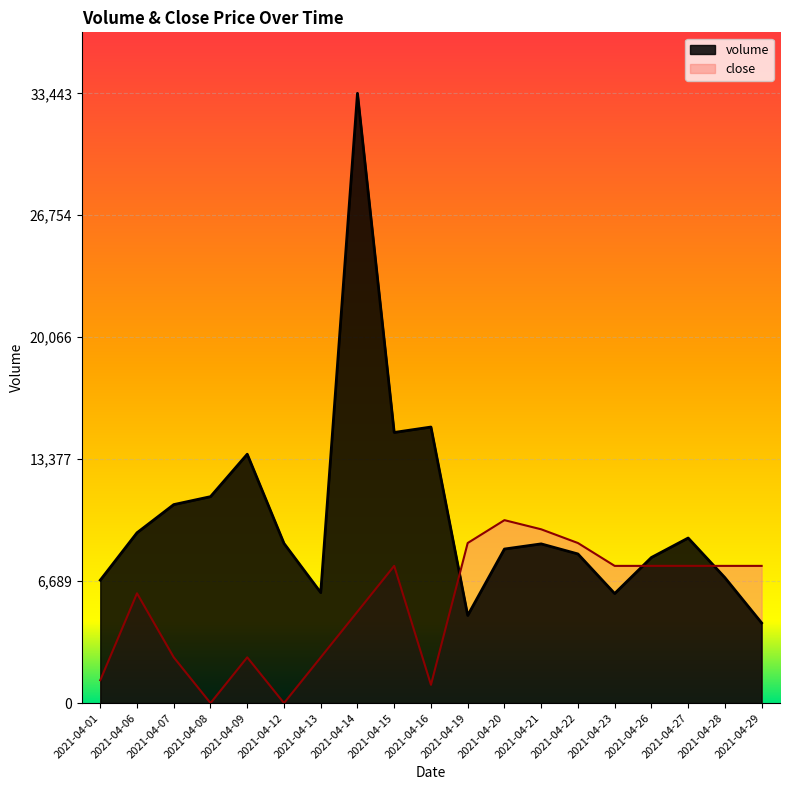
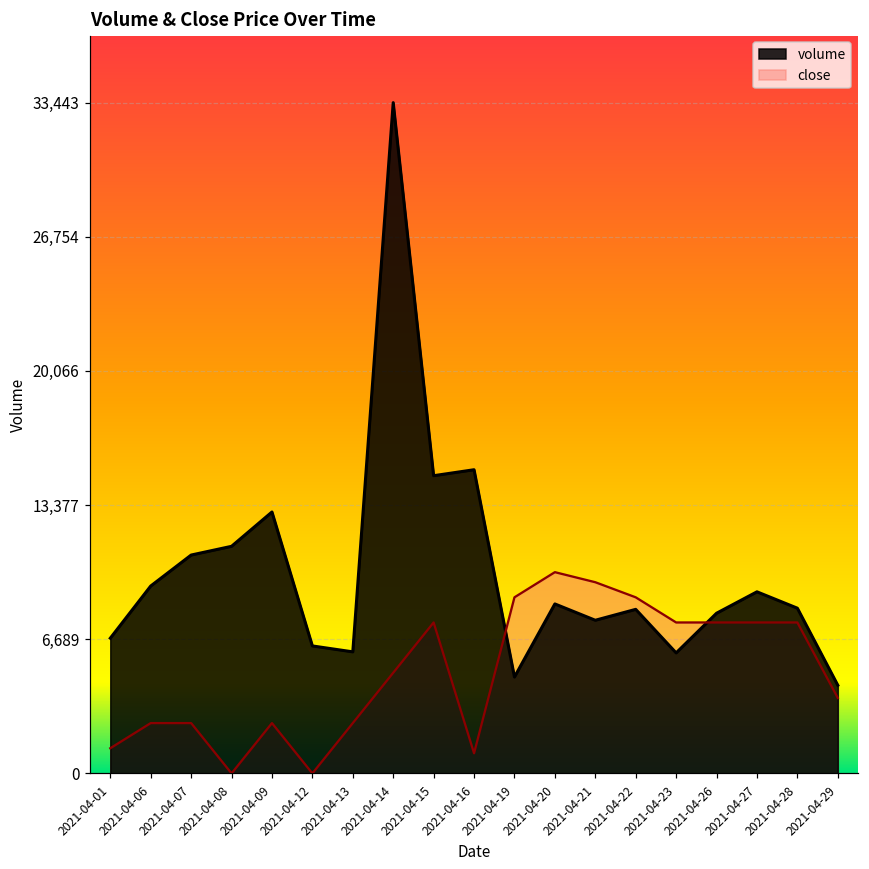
close, 2021-04-06: 6,000 -> 2,500
volume, 2021-04-09: 13,600 -> 13,000
volume, 2021-04-12: 8,800 -> 6,400
volume, 2021-04-21: 8,700 -> 7,600
volume, 2021-04-28: 6,900 -> 8,200
close, 2021-04-29: 7,500 -> 3,800
